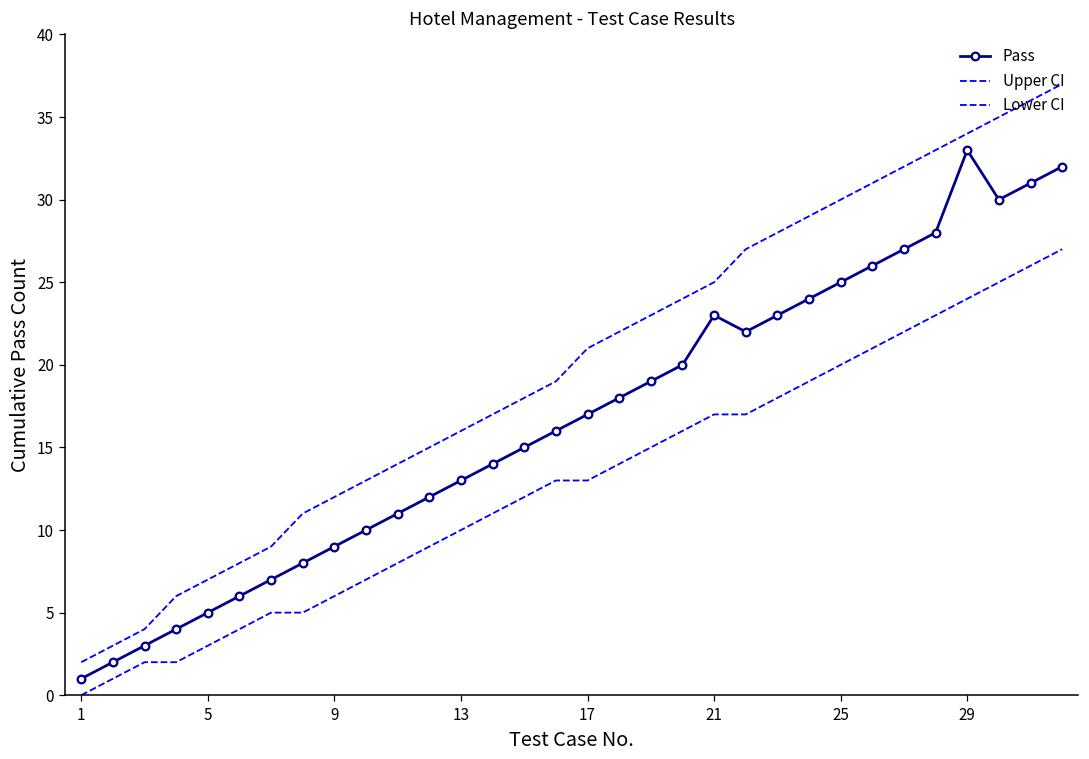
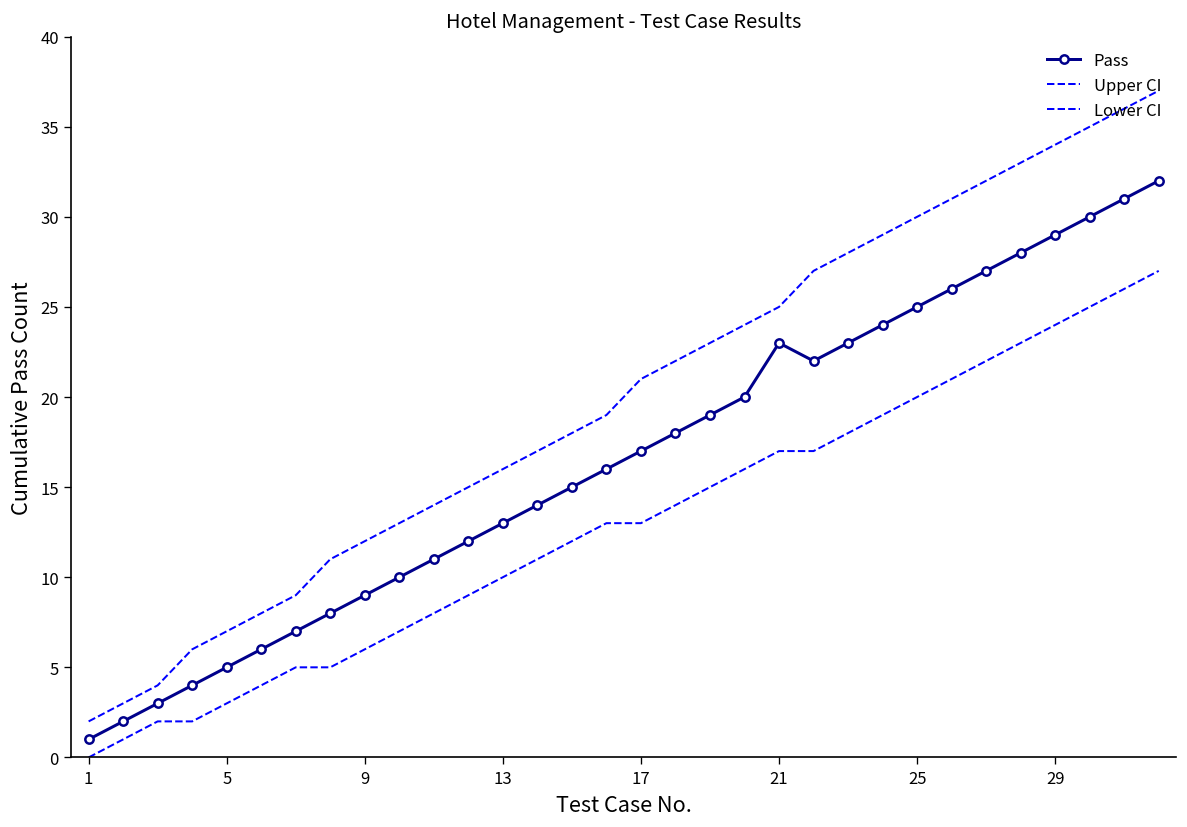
Pass, 29: 33 -> 29
